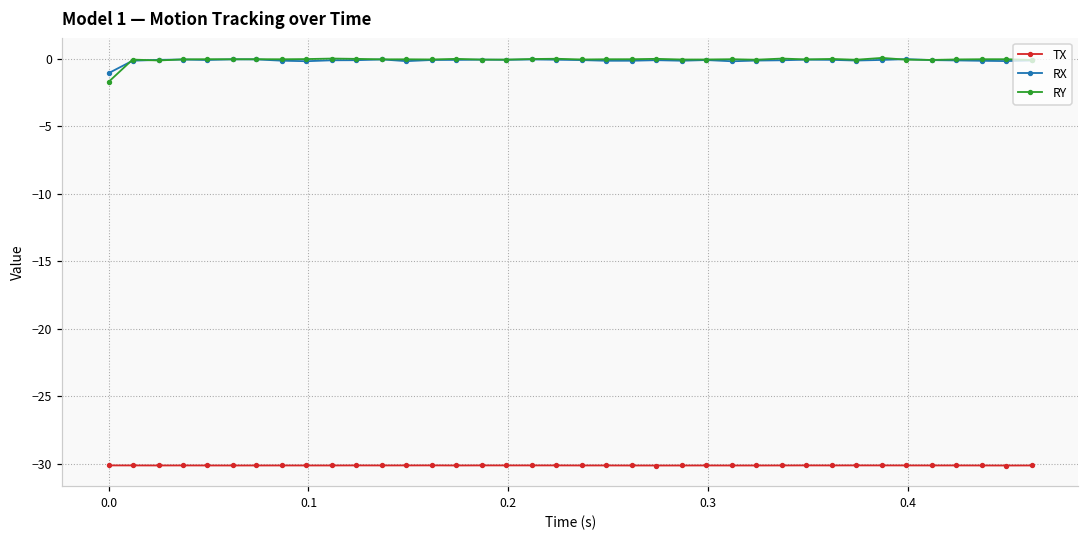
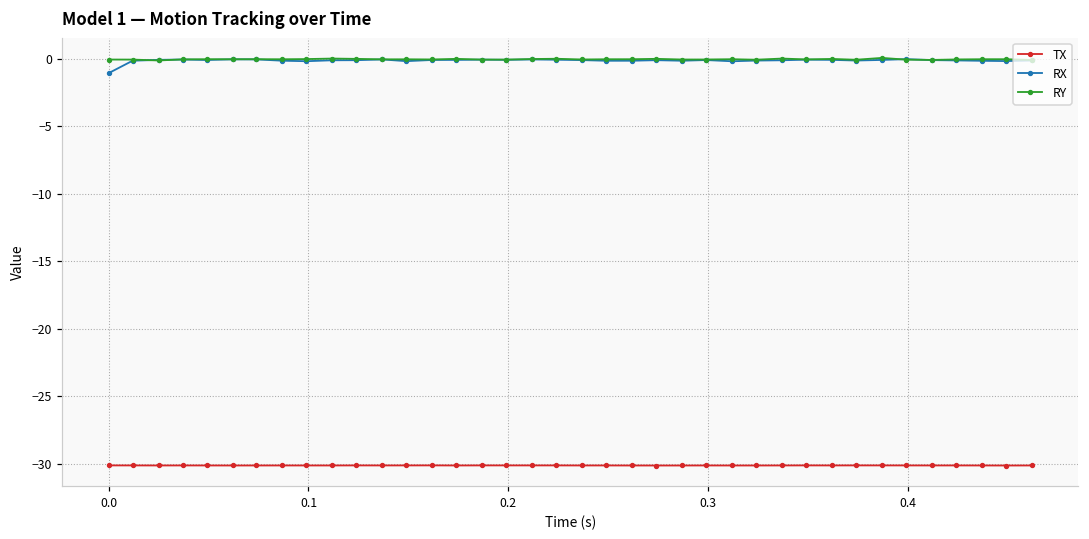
RY, 0.0: -1.7 -> -0.1
